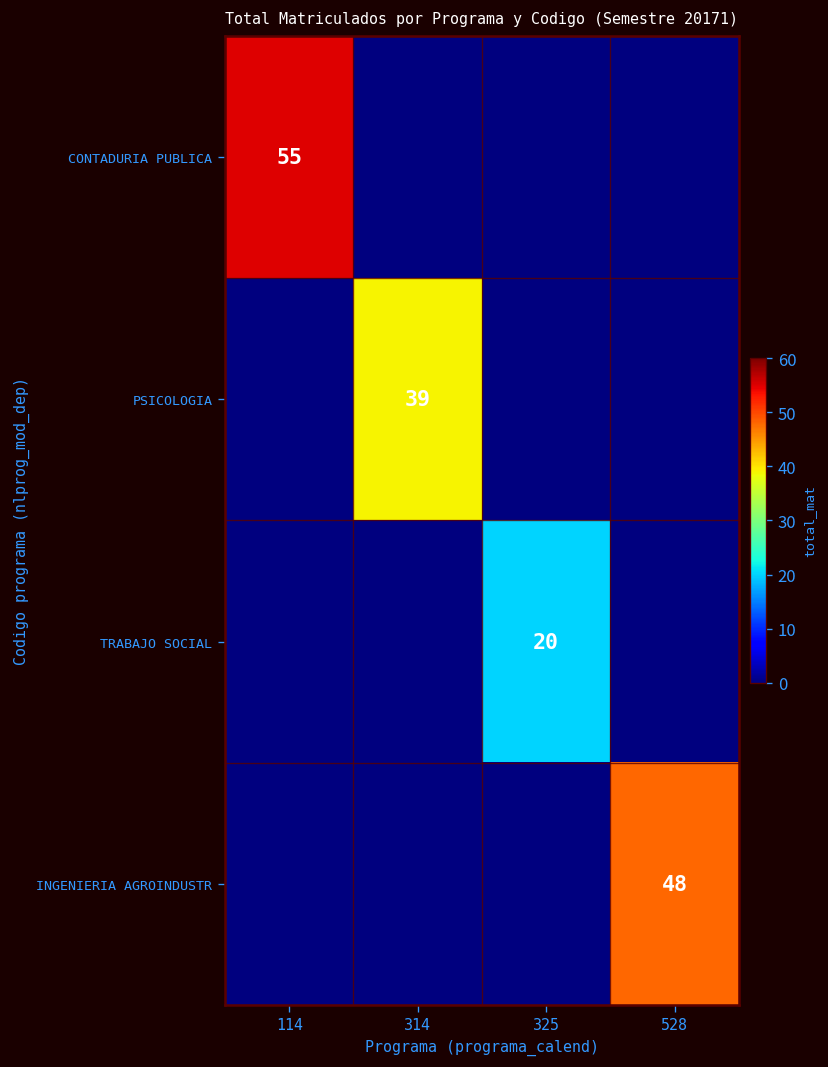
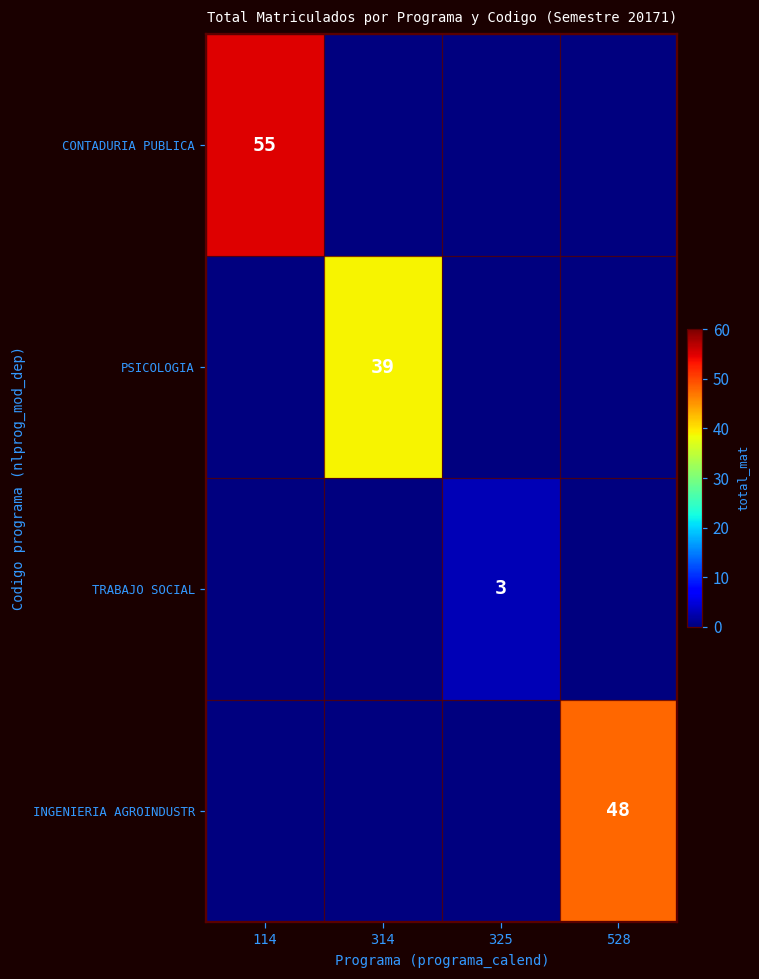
TRABAJO SOCIAL, 325: 20 -> 3
